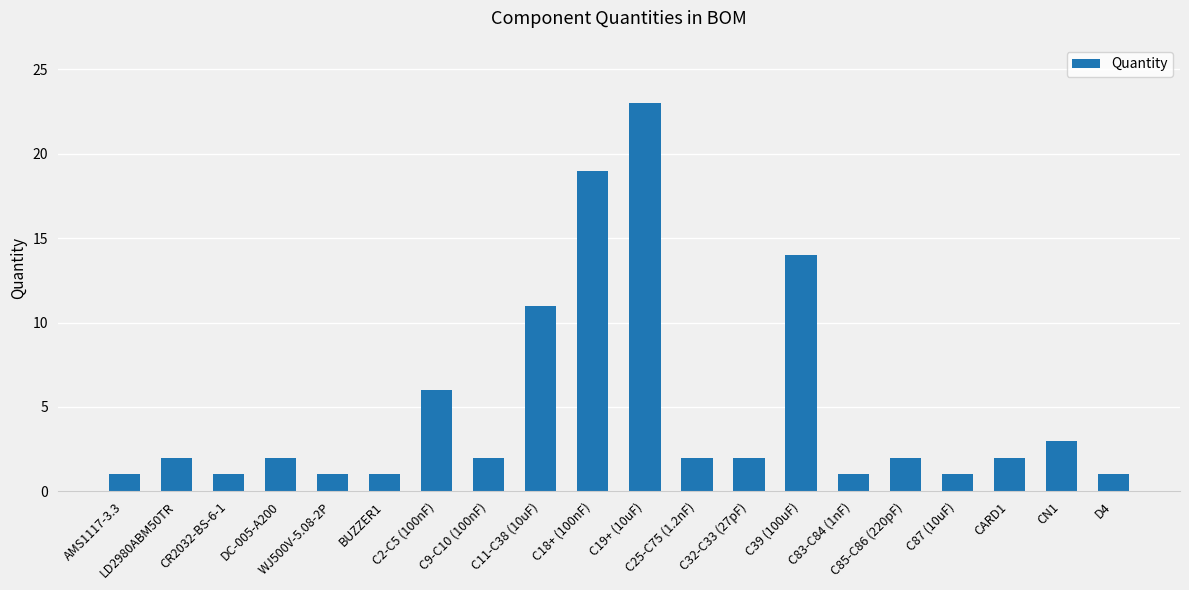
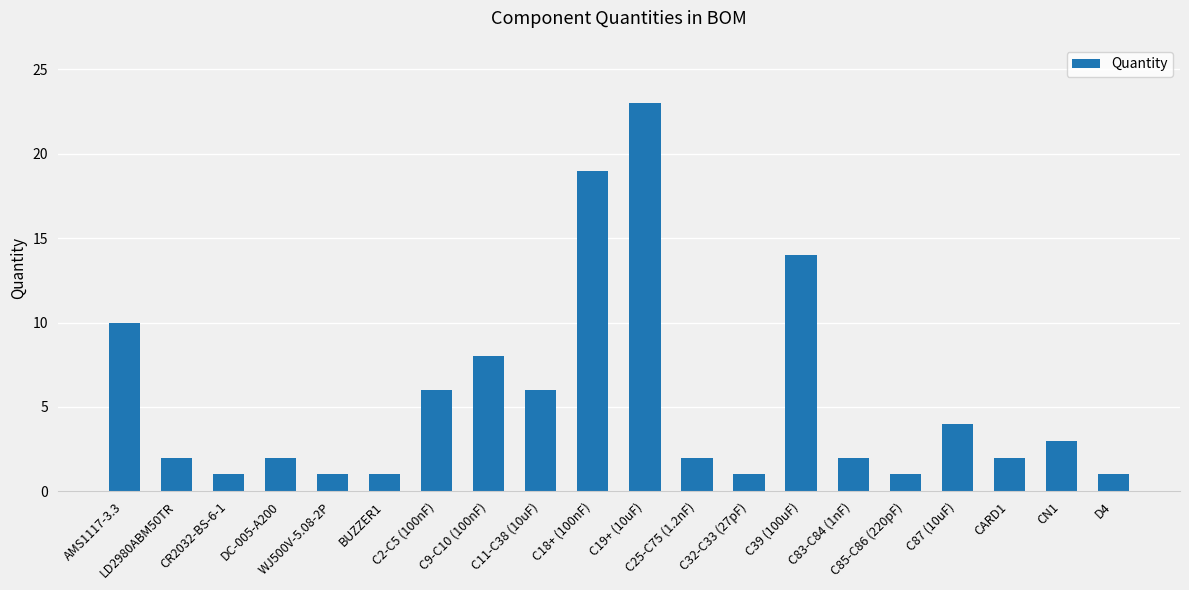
AMS1117-3.3: 1 -> 10
C9-C10 (100nF): 2 -> 8
C11-C38 (10uF): 11 -> 6
C32-C33 (27pF): 2 -> 1
C83-C84 (1nF): 1 -> 2
C85-C86 (220pF): 2 -> 1
C87 (10uF): 1 -> 4
